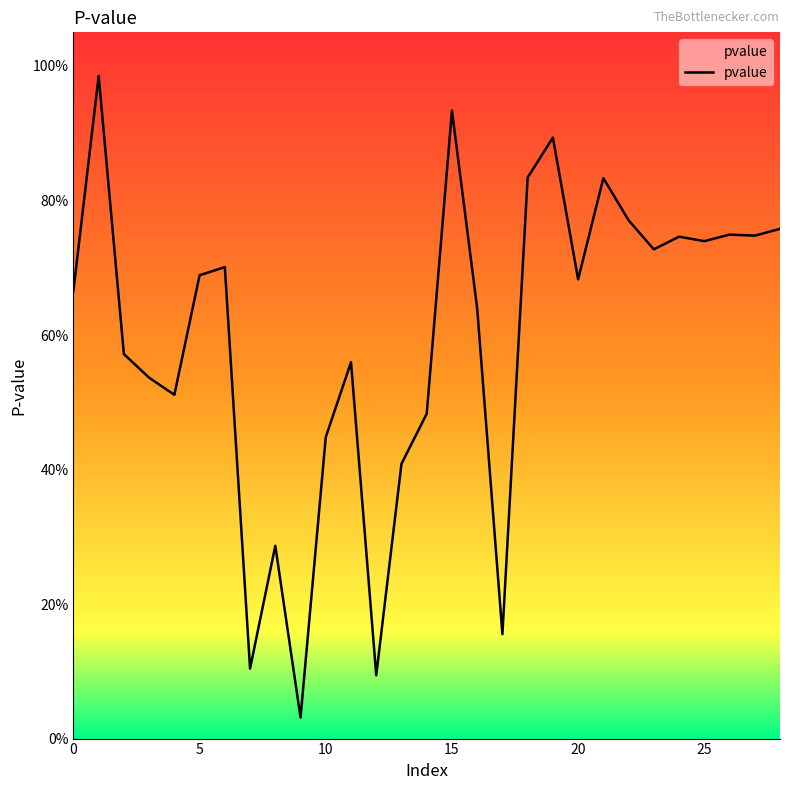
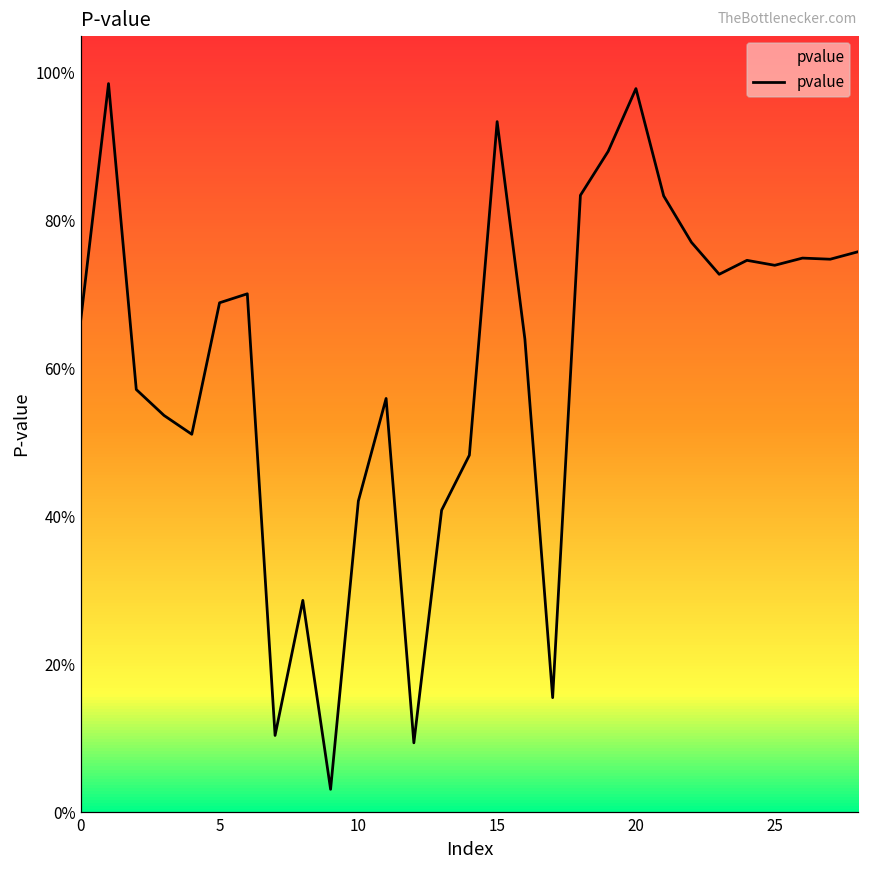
10: 45% -> 42%
20: 68% -> 98%
